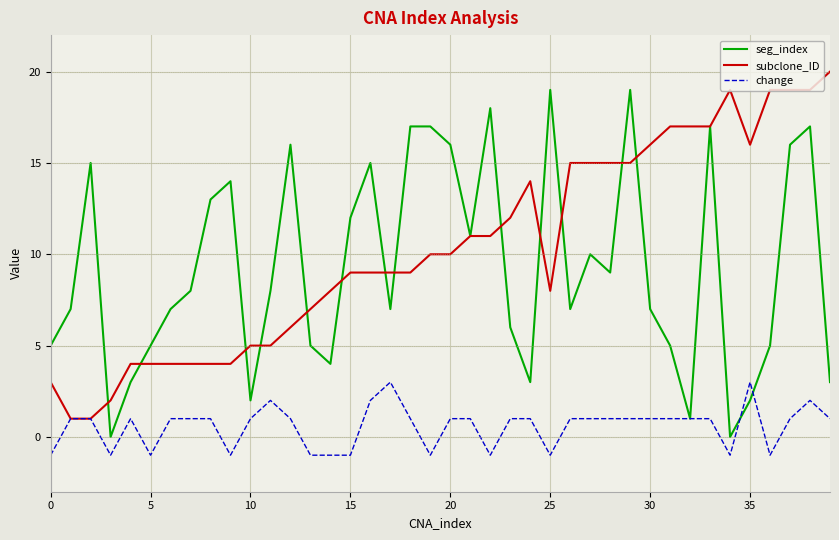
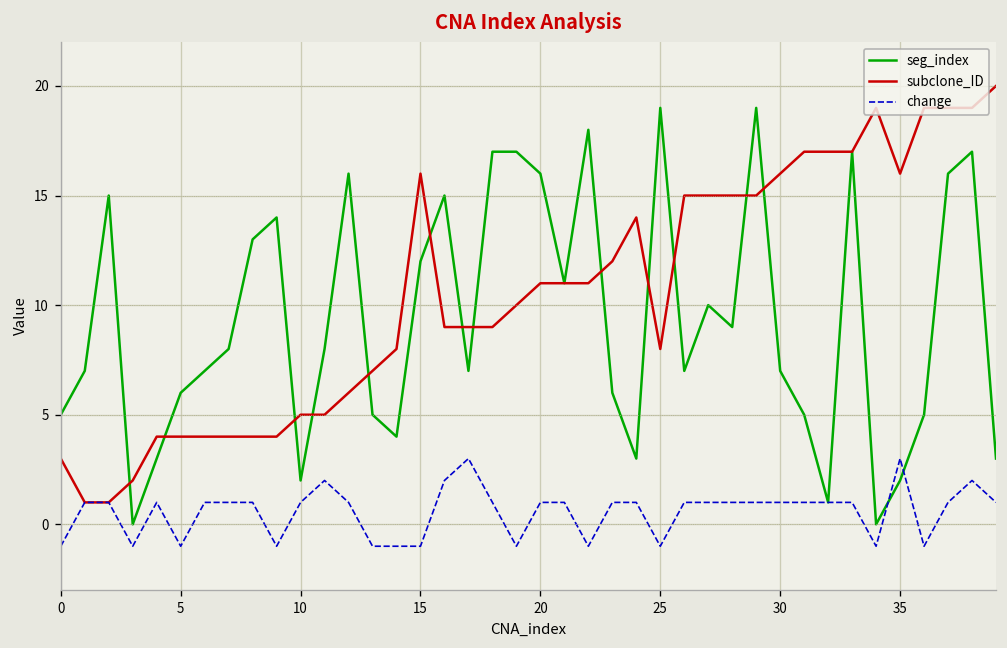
seg_index, 5: 5 -> 6
subclone_ID, 15: 9 -> 16
subclone_ID, 20: 10 -> 11
